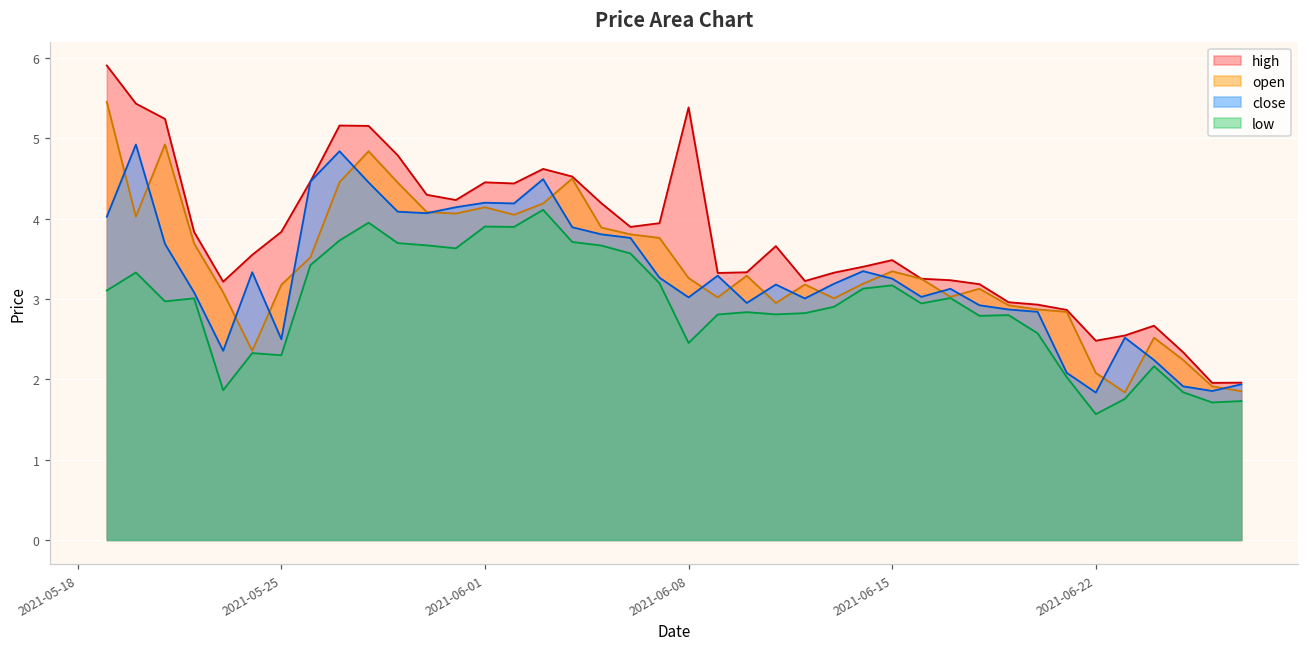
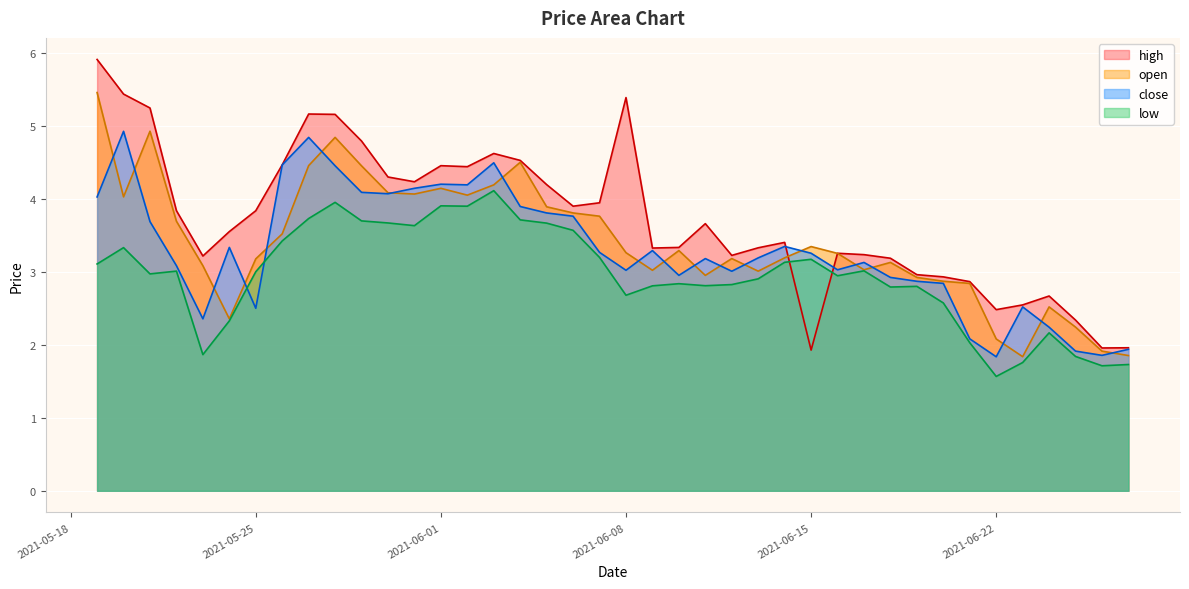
low, 2021-05-25: 2.3 -> 3.0
low, 2021-06-08: 2.5 -> 2.7
high, 2021-06-15: 3.5 -> 1.9
